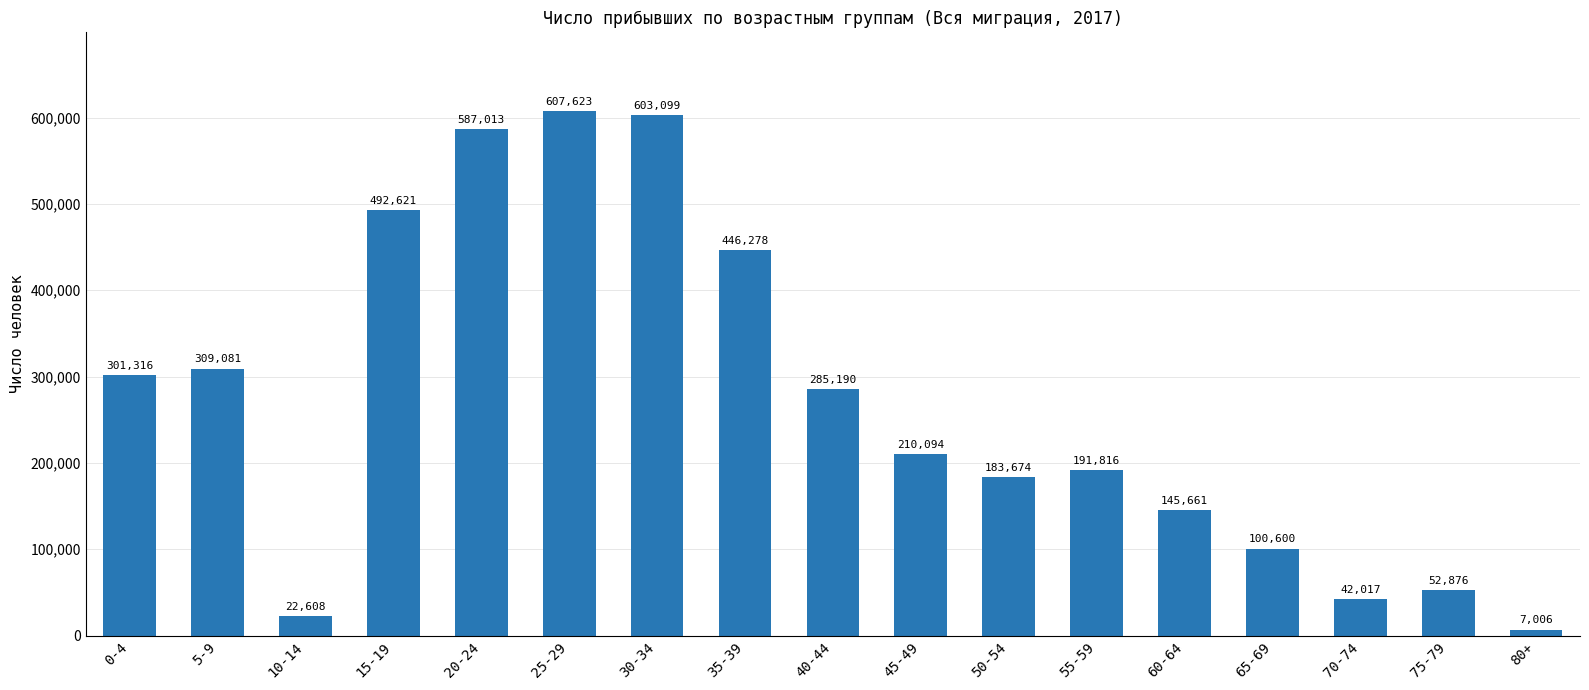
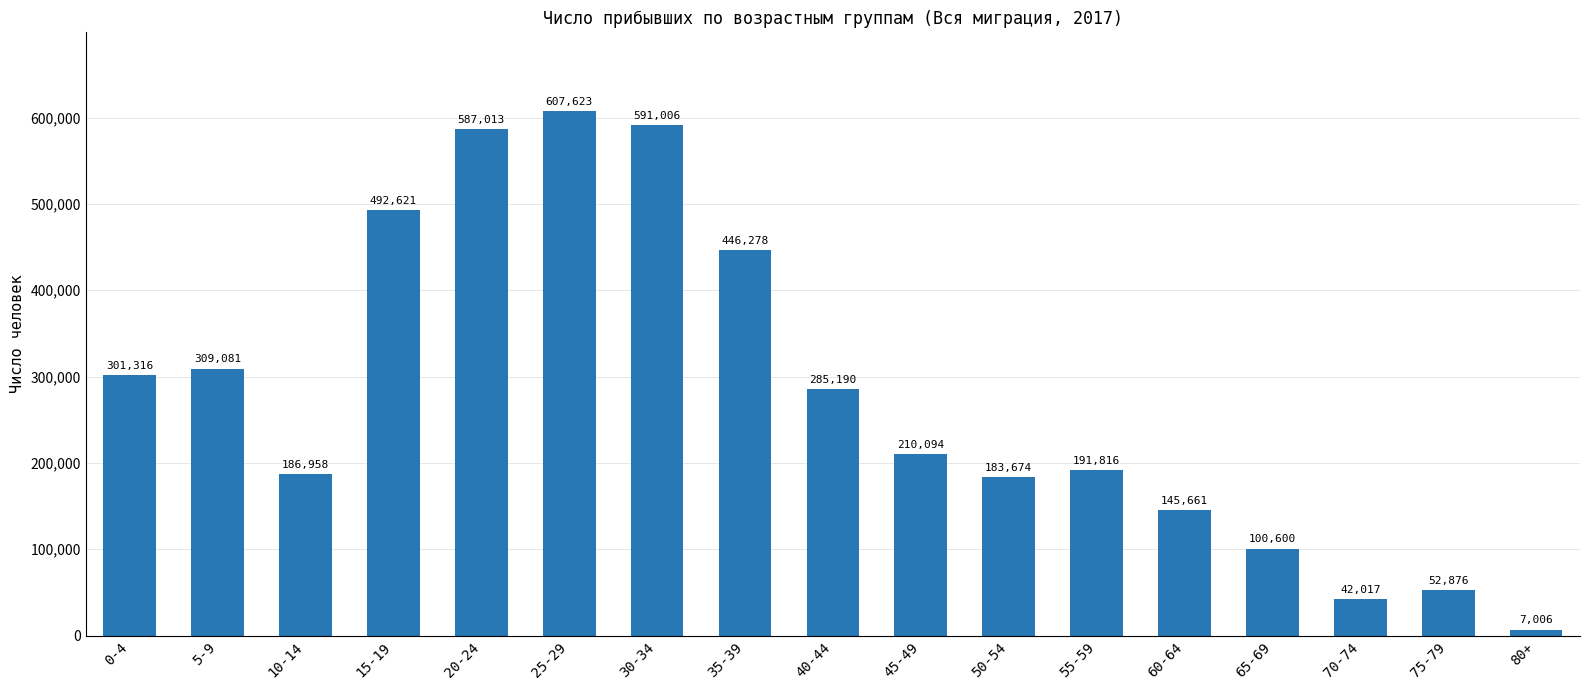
10-14: 22,608 -> 186,958
30-34: 603,099 -> 591,006
